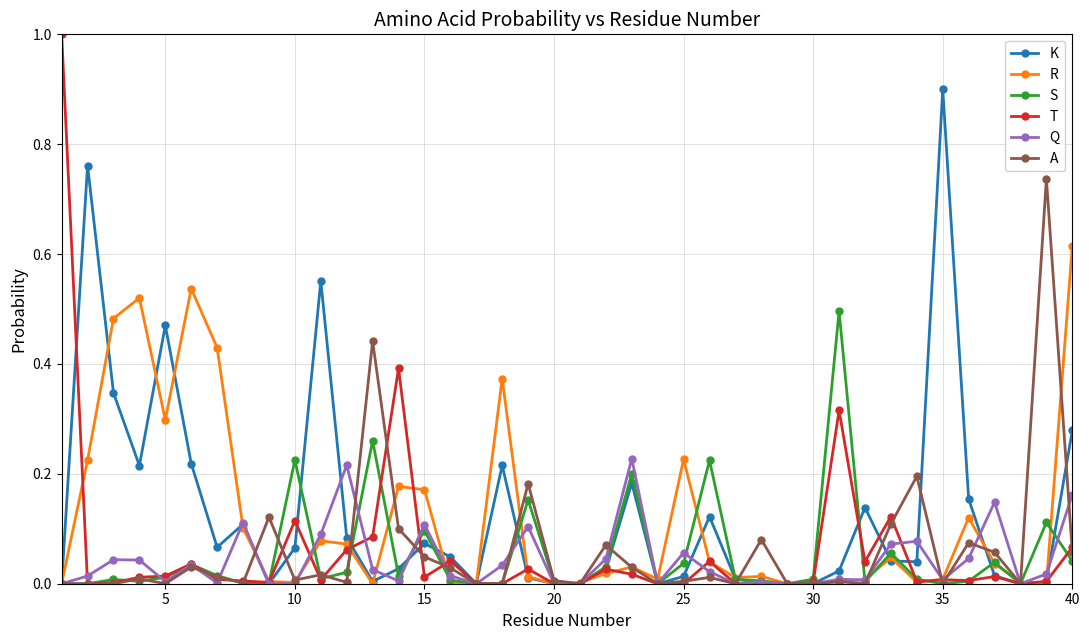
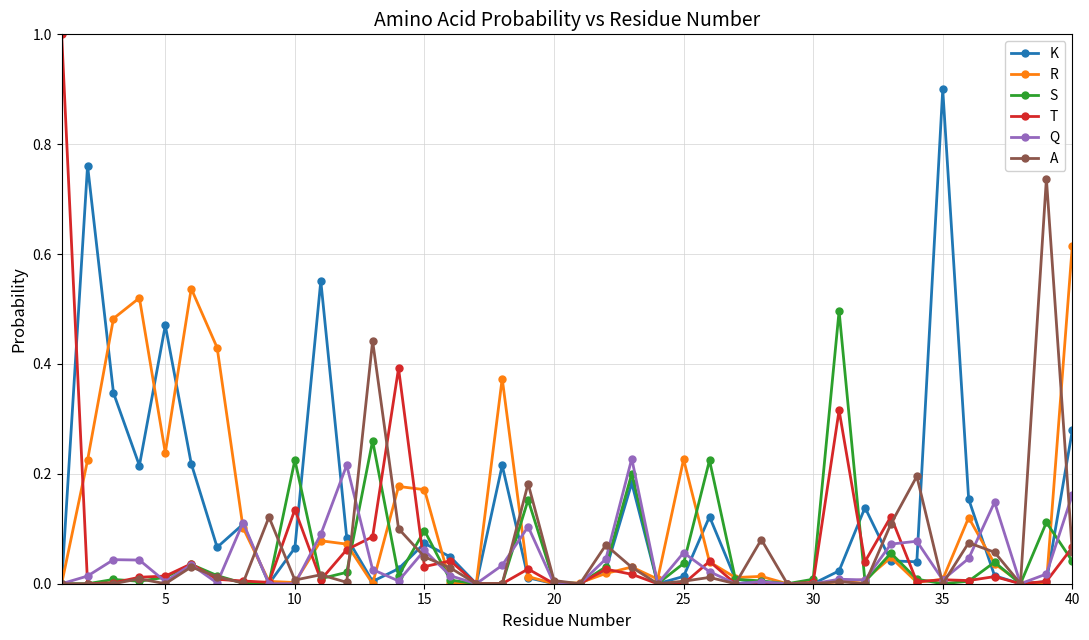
R, 5: 0.30 -> 0.24
T, 10: 0.11 -> 0.14
T, 15: 0.01 -> 0.03
Q, 15: 0.11 -> 0.06
